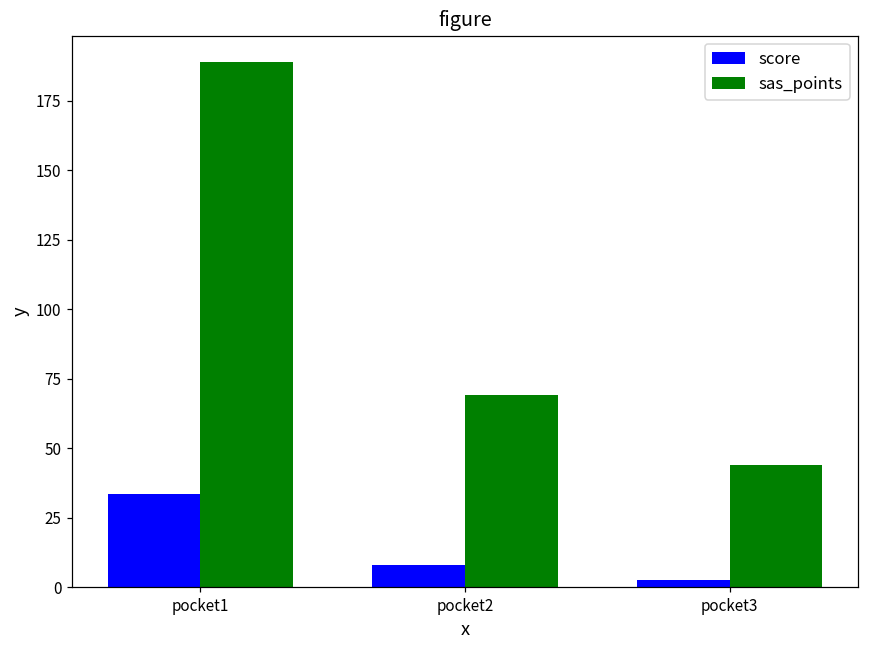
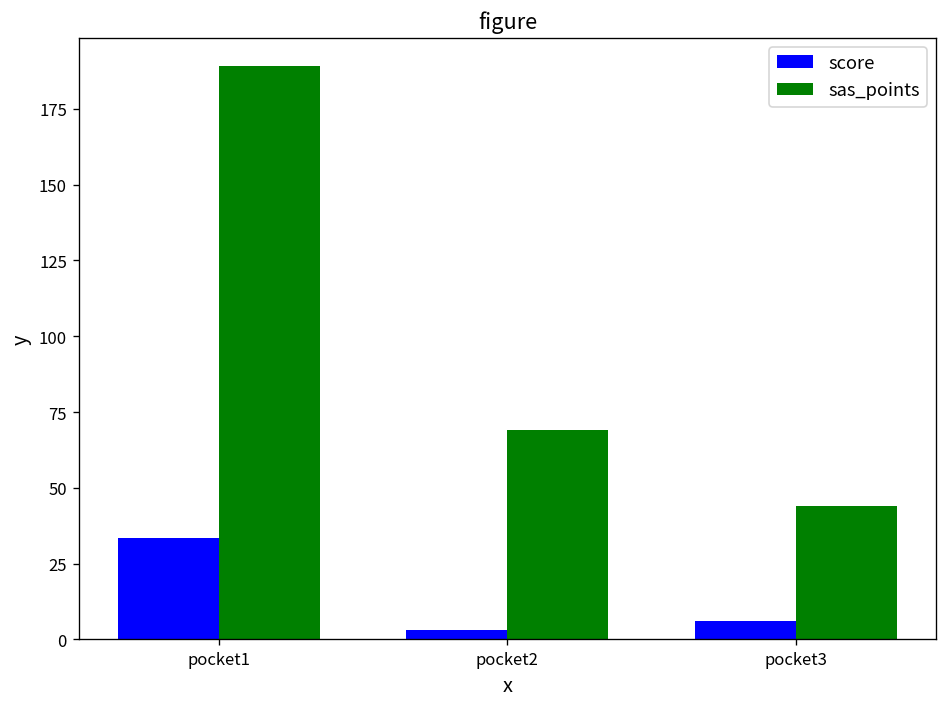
score, pocket2: 8 -> 3
score, pocket3: 2 -> 6
